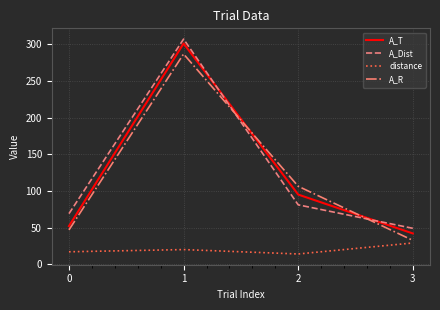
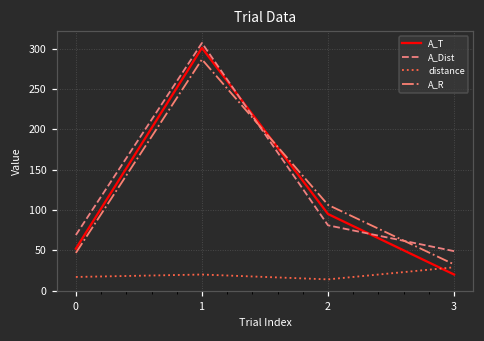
A_T, 3: 40 -> 20
